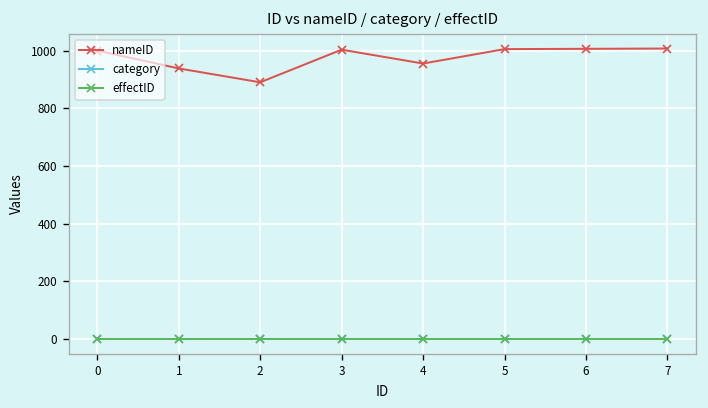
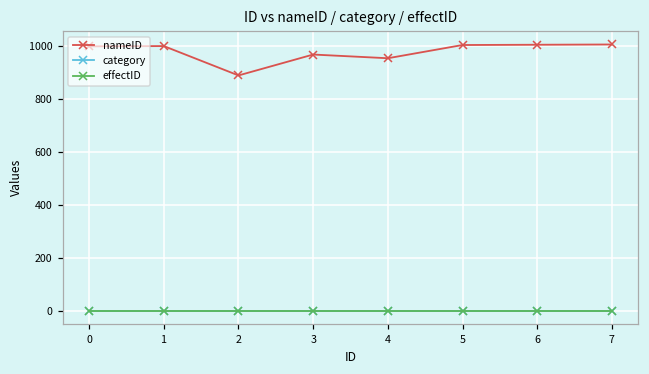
nameID, 1: 940 -> 1000
nameID, 3: 1000 -> 970
